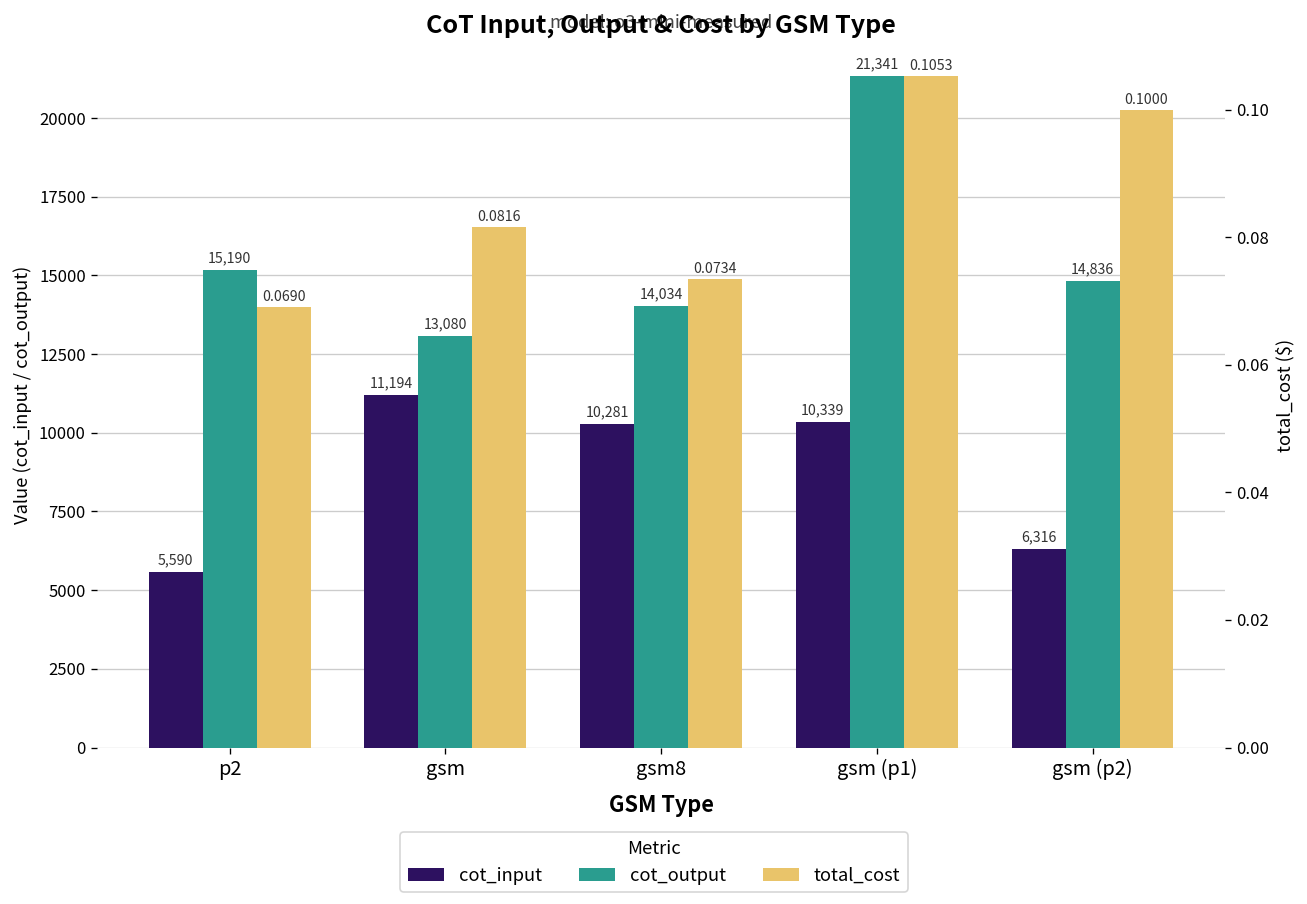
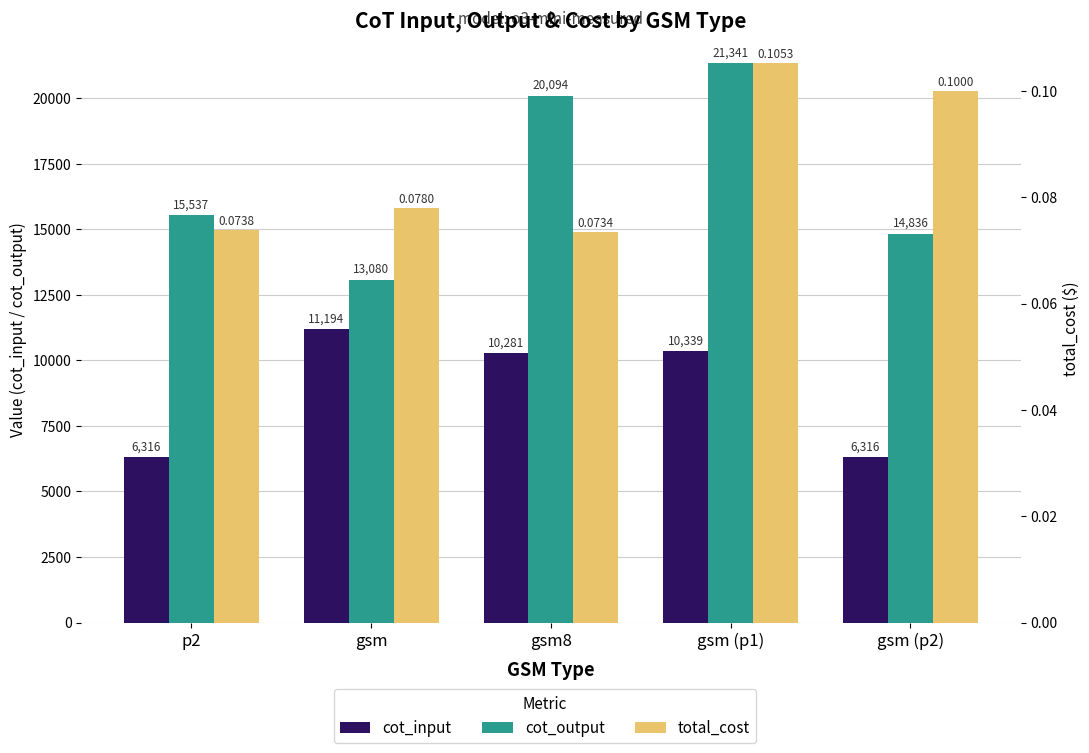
cot_input, p2: 5,590 -> 6,316
cot_output, p2: 15,190 -> 15,537
cot_output, gsm8: 14,034 -> 20,094
total_cost, p2: 0.0690 -> 0.0738
total_cost, gsm: 0.0816 -> 0.0780
